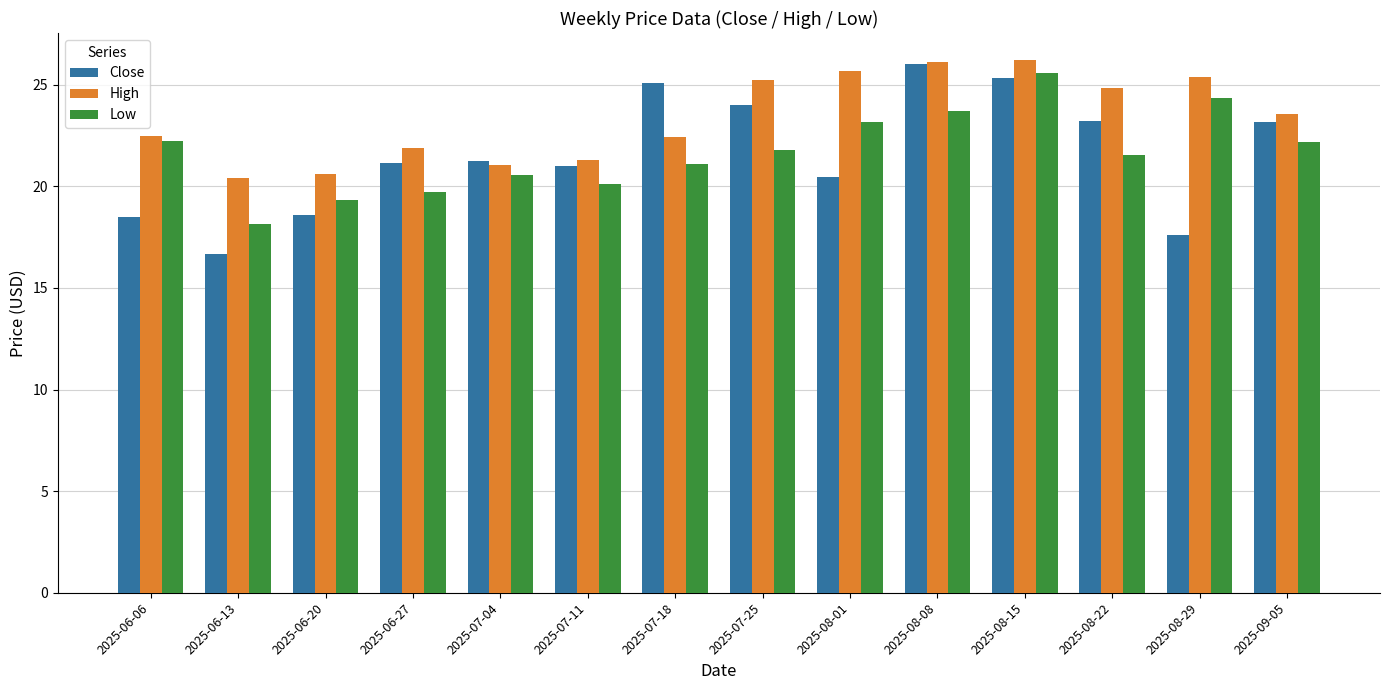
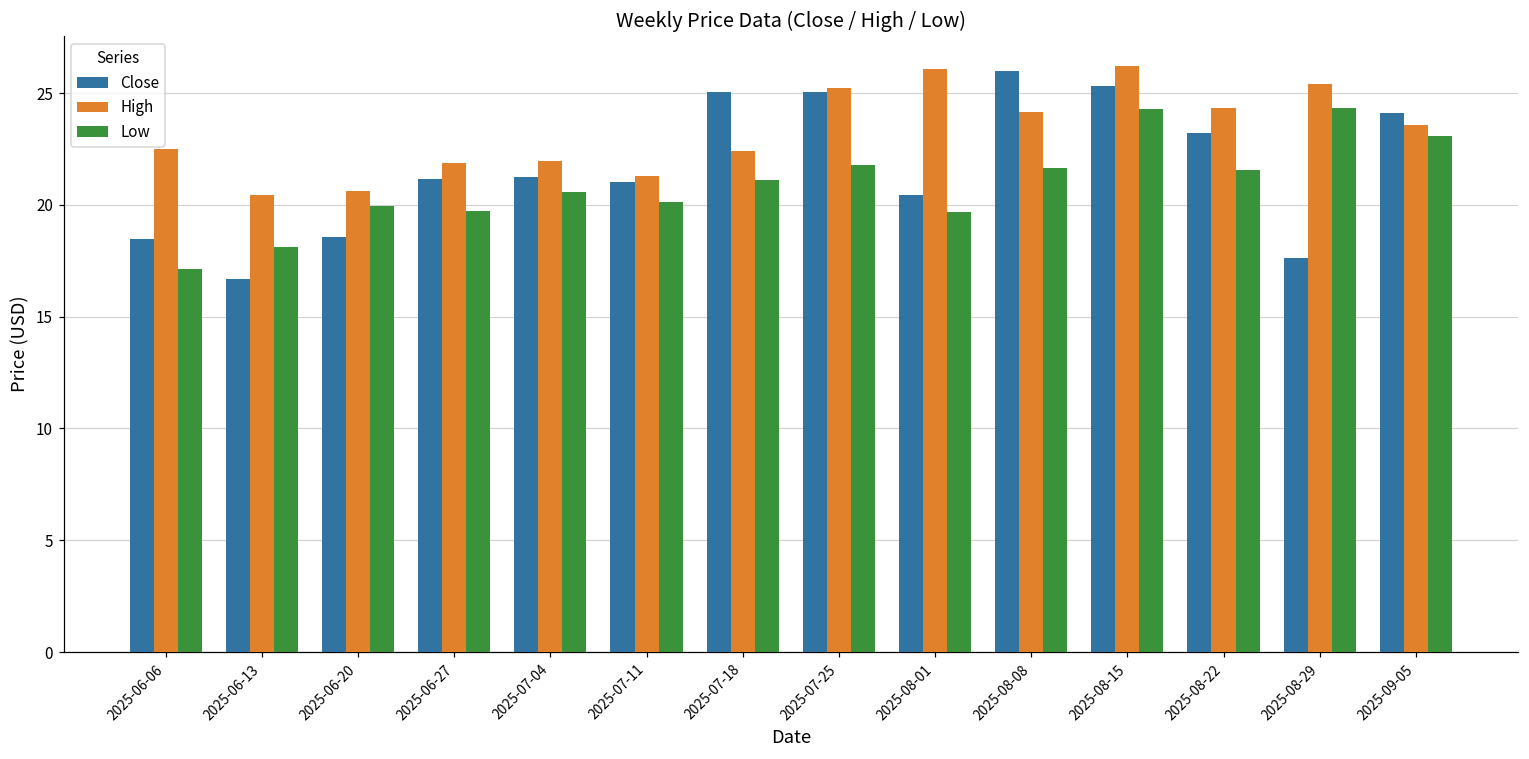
Low, 2025-06-06: 22.2 -> 17.1
Low, 2025-06-20: 19.3 -> 19.9
High, 2025-07-04: 21.0 -> 22.0
Close, 2025-07-25: 24.0 -> 25.1
High, 2025-08-01: 25.7 -> 26.1
Low, 2025-08-01: 23.2 -> 19.7
High, 2025-08-08: 26.1 -> 24.2
Low, 2025-08-08: 23.7 -> 21.6
Low, 2025-08-15: 25.6 -> 24.3
High, 2025-08-22: 24.9 -> 24.3
Close, 2025-09-05: 23.1 -> 24.1
Low, 2025-09-05: 22.2 -> 23.1
